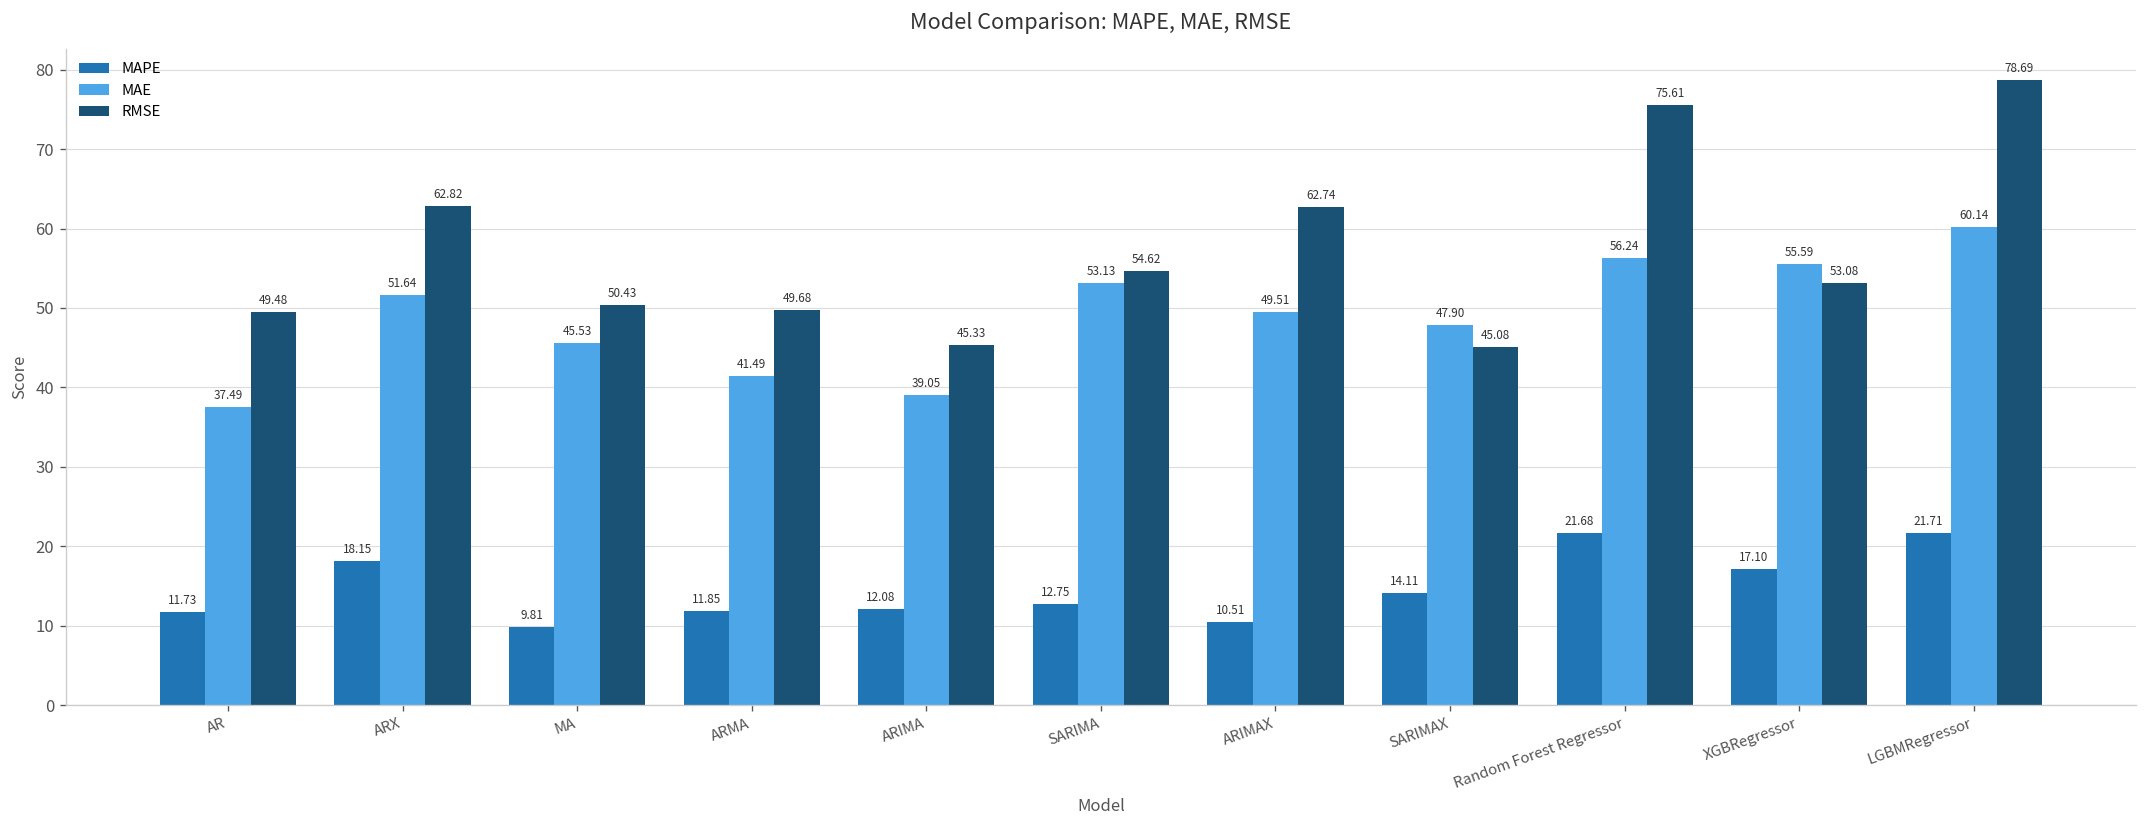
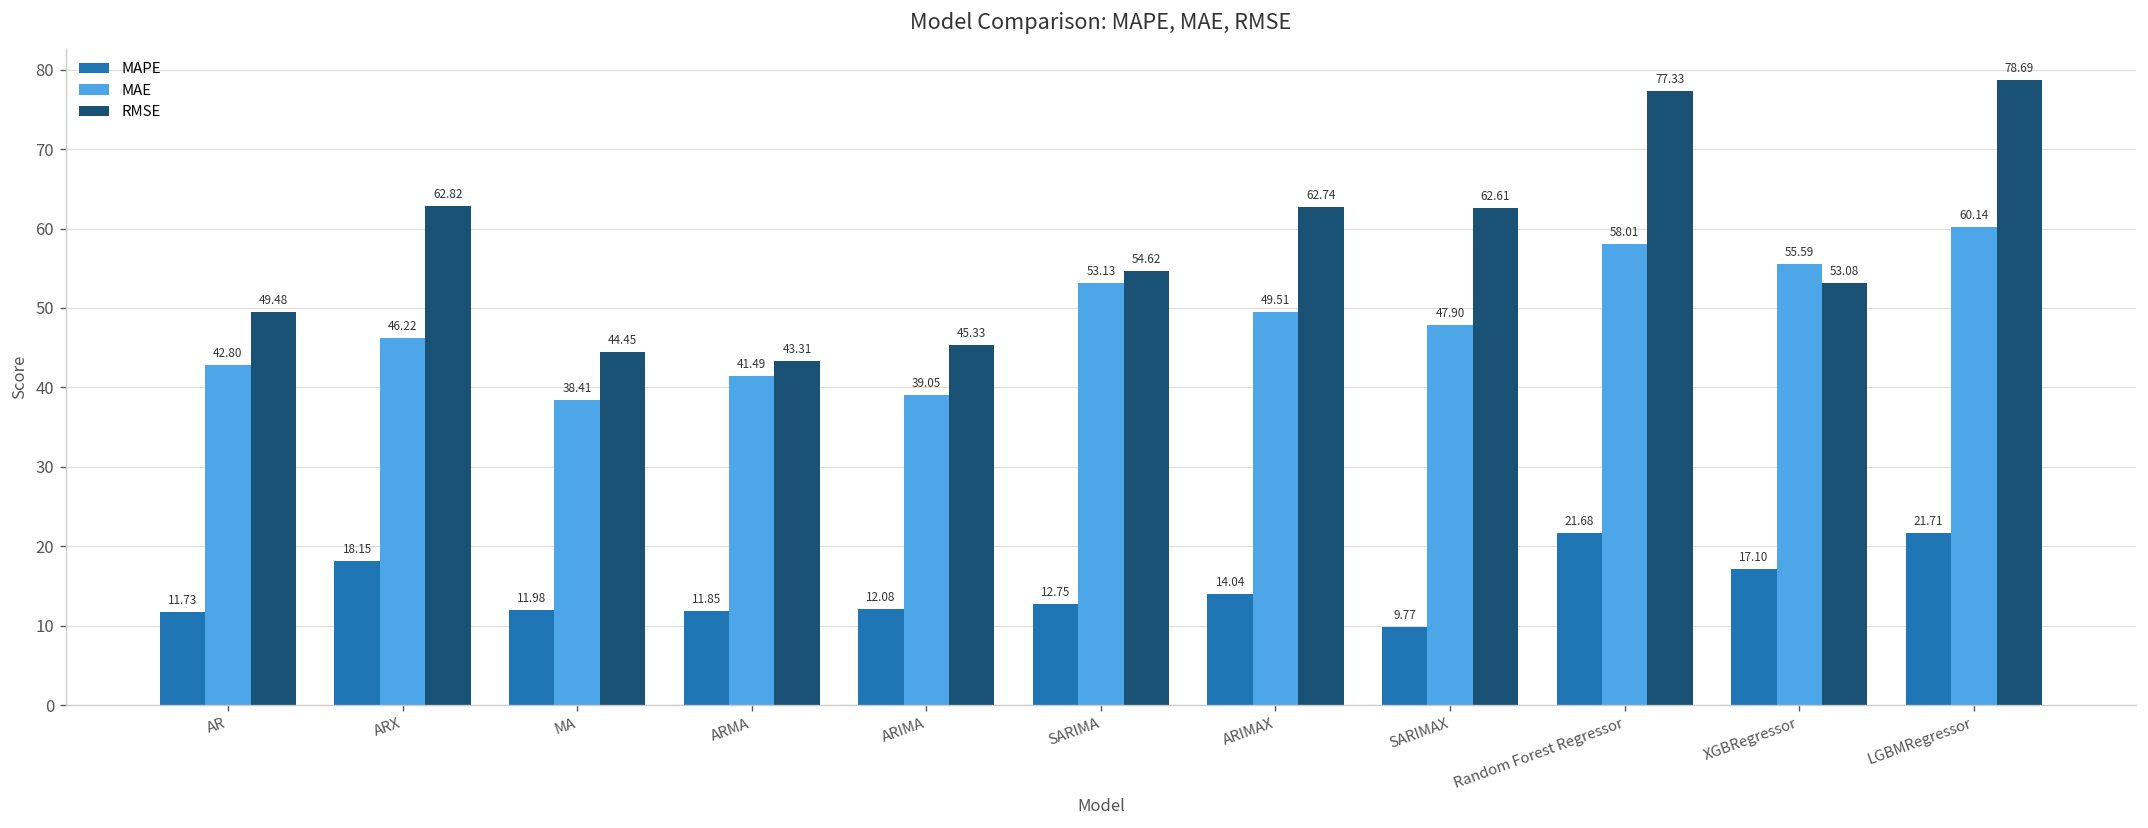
MAE, AR: 37.49 -> 42.80
MAE, ARX: 51.64 -> 46.22
MAPE, MA: 9.81 -> 11.98
MAE, MA: 45.53 -> 38.41
RMSE, MA: 50.43 -> 44.45
RMSE, ARMA: 49.68 -> 43.31
MAPE, ARIMAX: 10.51 -> 14.04
MAPE, SARIMAX: 14.11 -> 9.77
RMSE, SARIMAX: 45.08 -> 62.61
MAE, Random Forest Regressor: 56.24 -> 58.01
RMSE, Random Forest Regressor: 75.61 -> 77.33
